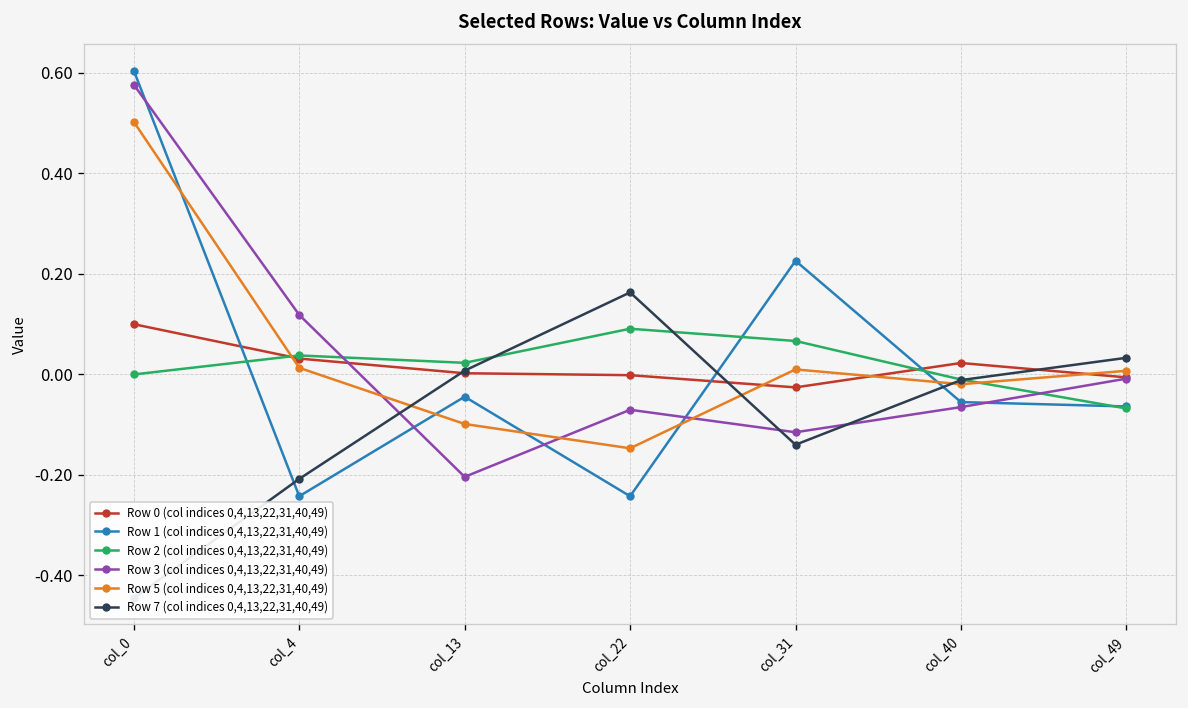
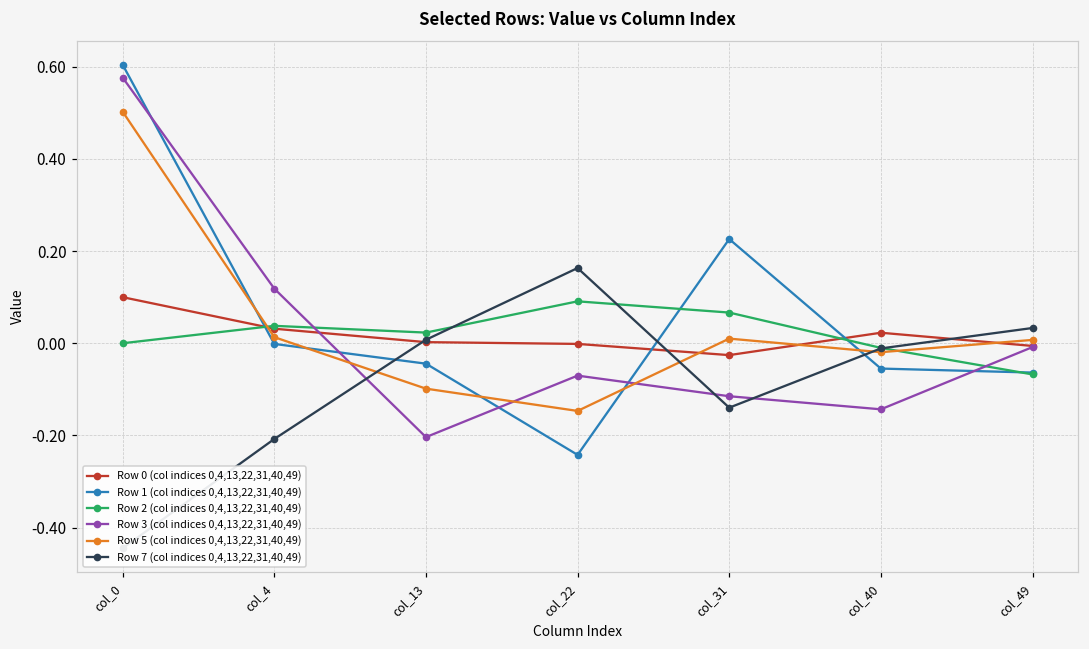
Row 1 (col indices 0,4,13,22,31,40,49), col_4: -0.24 -> 0.00
Row 3 (col indices 0,4,13,22,31,40,49), col_40: -0.06 -> -0.14
